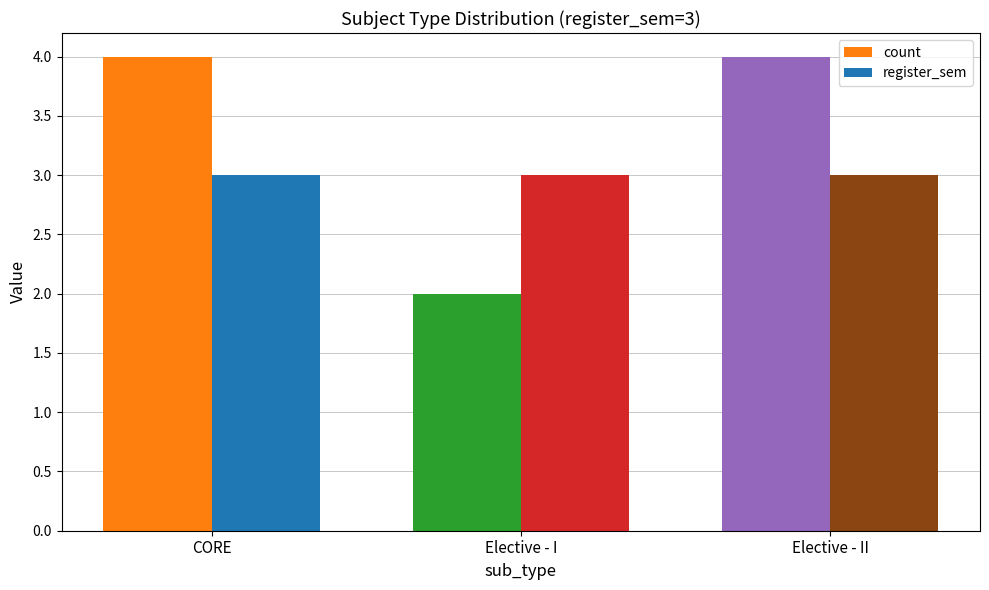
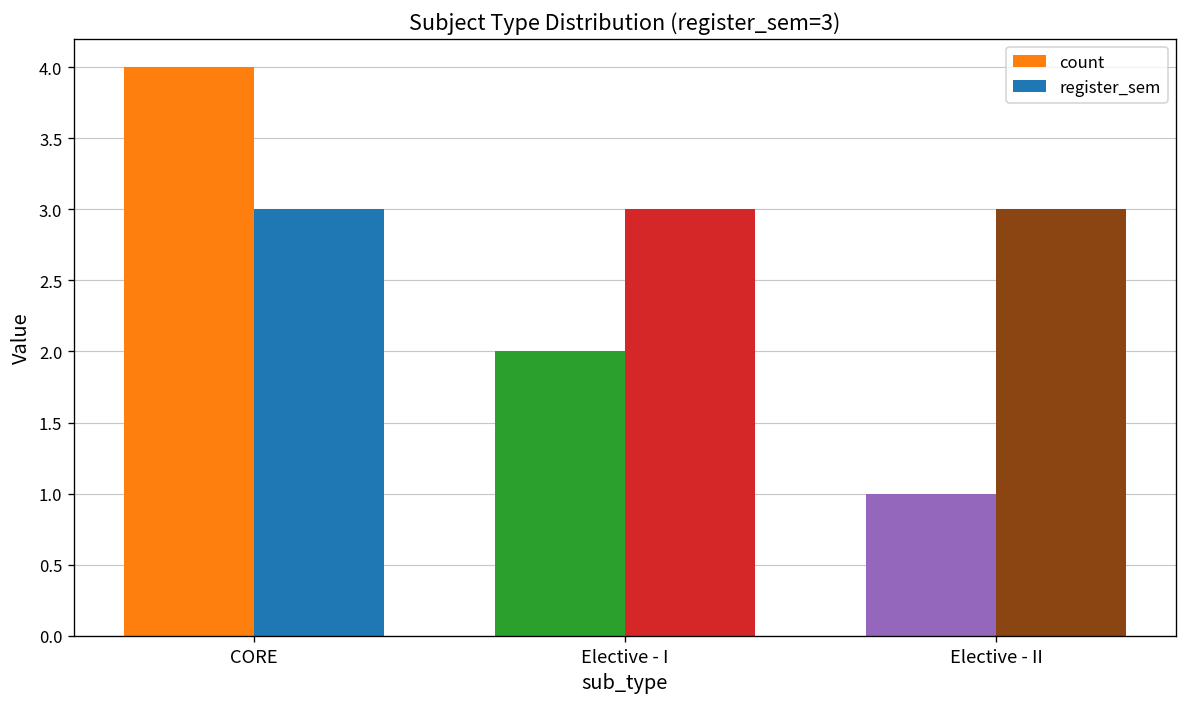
count, Elective - II: 4 -> 1
